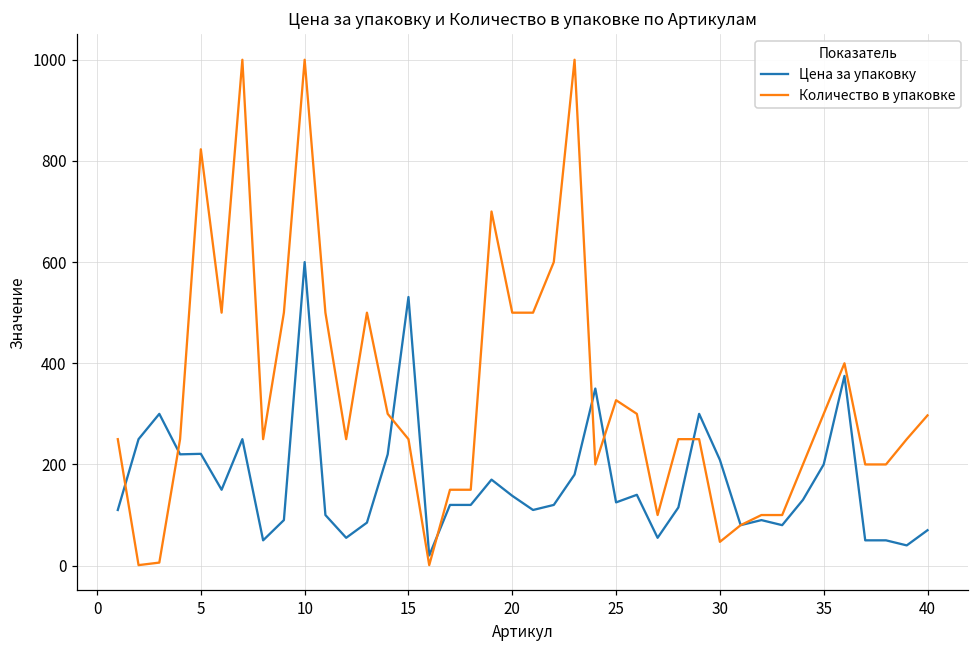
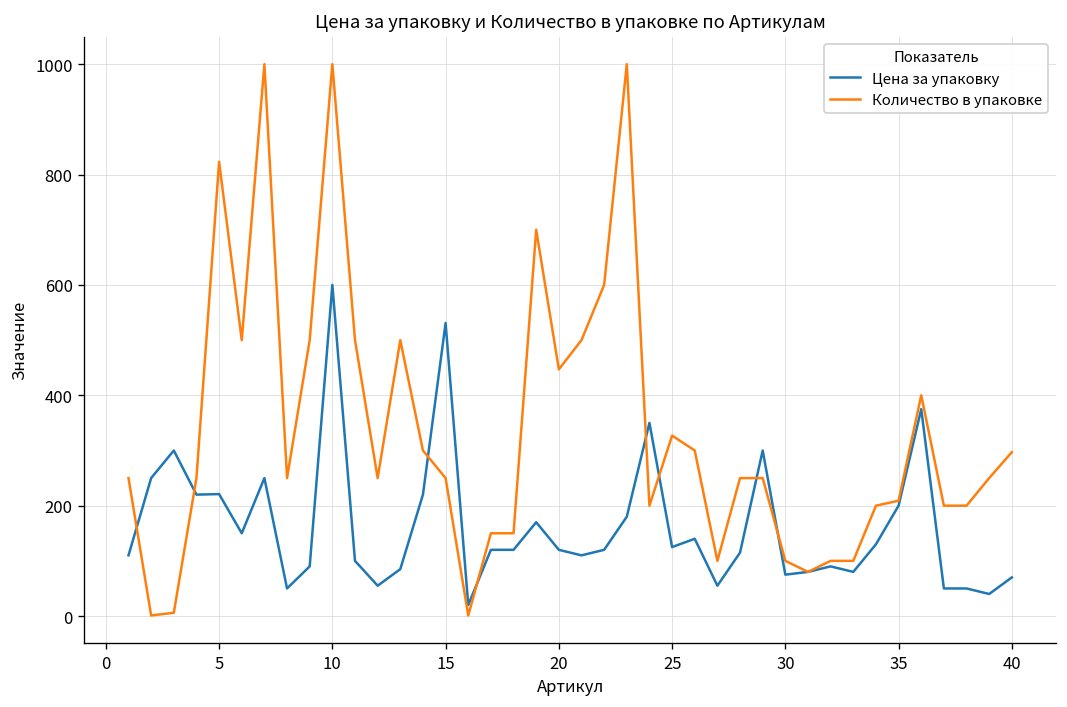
Цена за упаковку, 20: 140 -> 120
Количество в упаковке, 20: 500 -> 450
Цена за упаковку, 30: 210 -> 80
Количество в упаковке, 30: 50 -> 100
Количество в упаковке, 35: 300 -> 210
